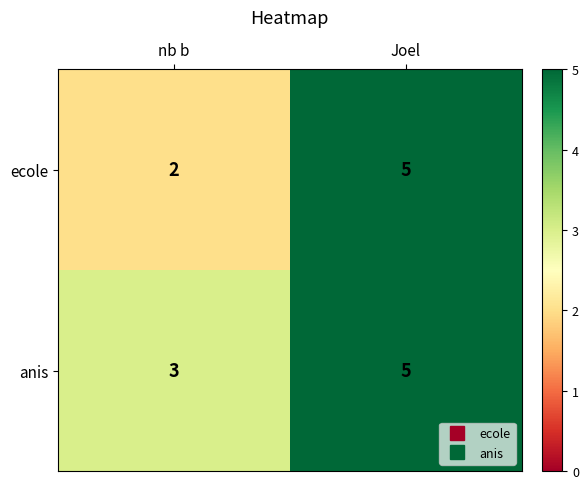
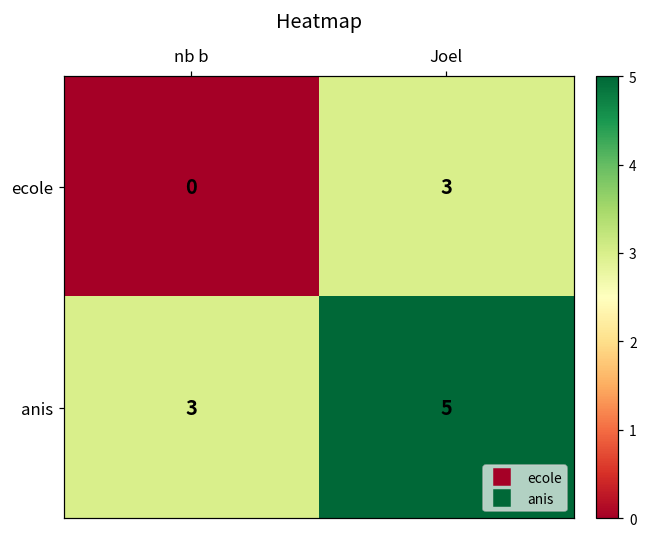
ecole, nb b: 2 -> 0
ecole, Joel: 5 -> 3
